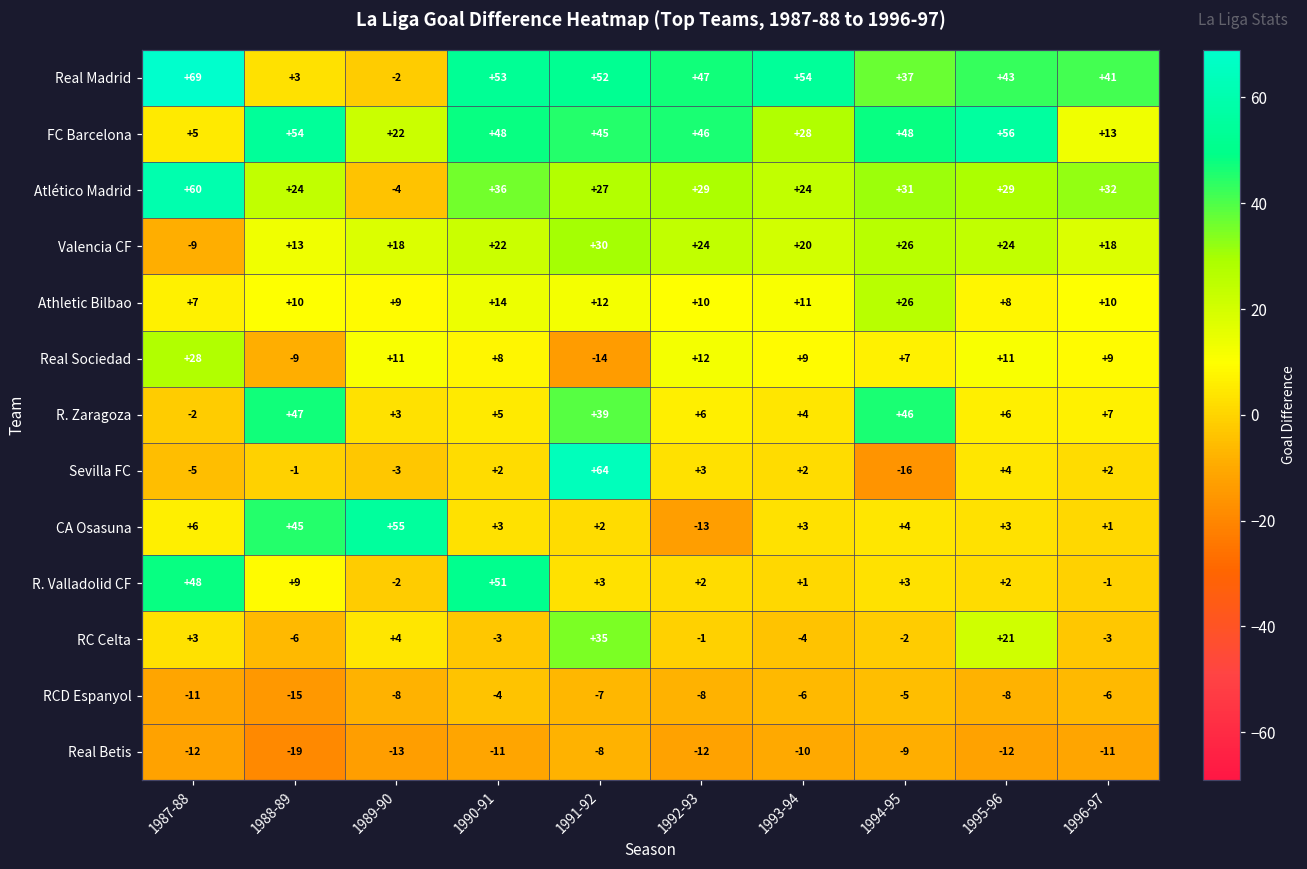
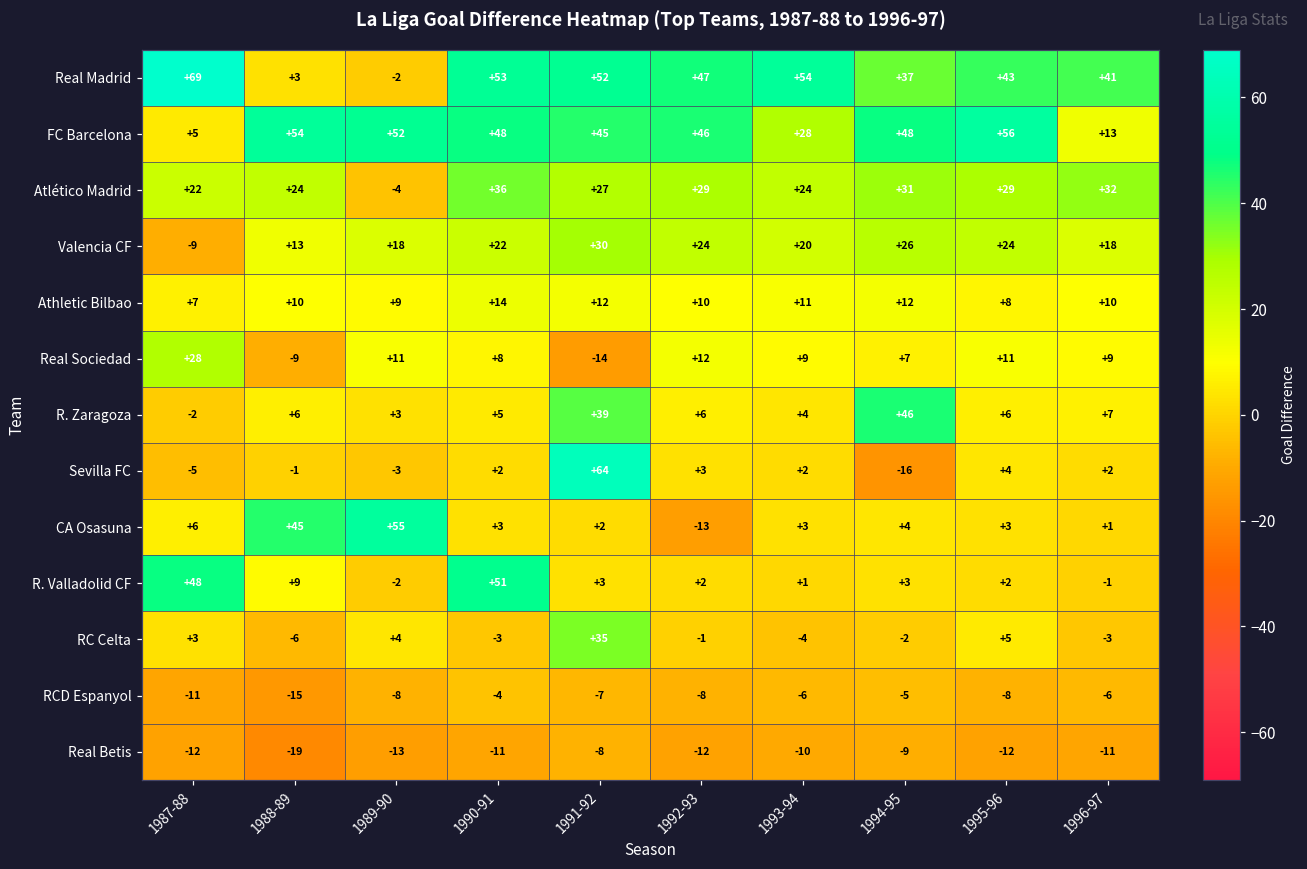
FC Barcelona, 1989-90: +22 -> +52
Atlético Madrid, 1987-88: +60 -> +22
Athletic Bilbao, 1994-95: +26 -> +12
R. Zaragoza, 1988-89: +47 -> +6
RC Celta, 1995-96: +21 -> +5
